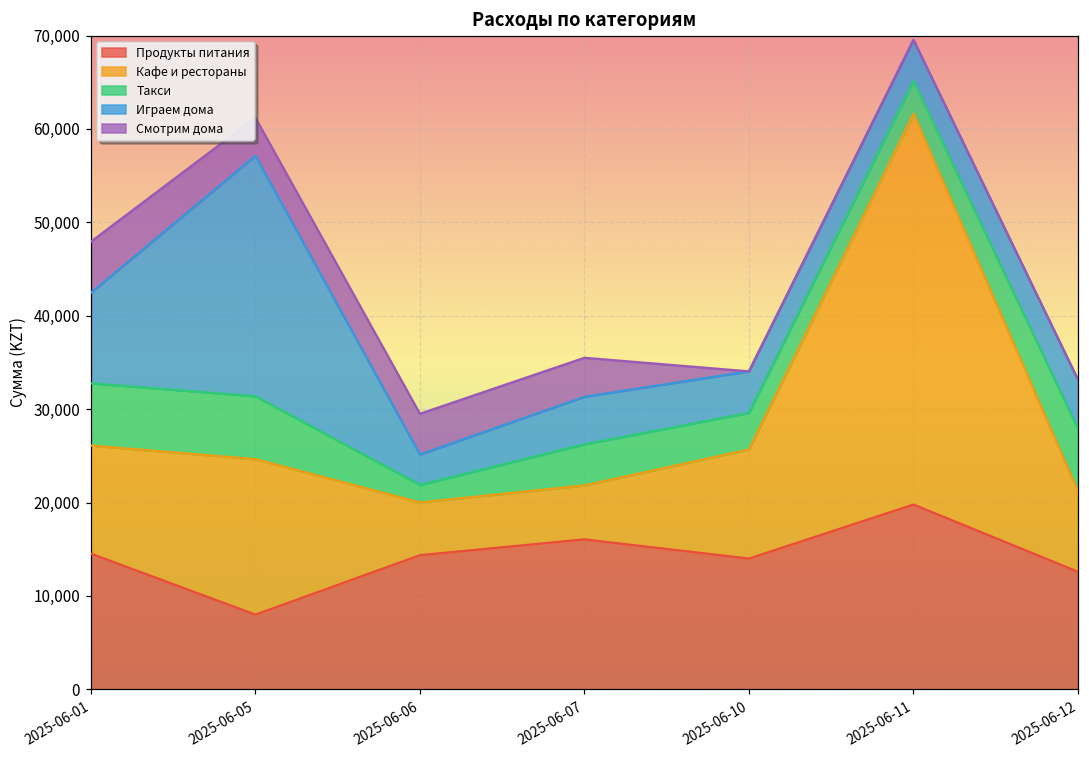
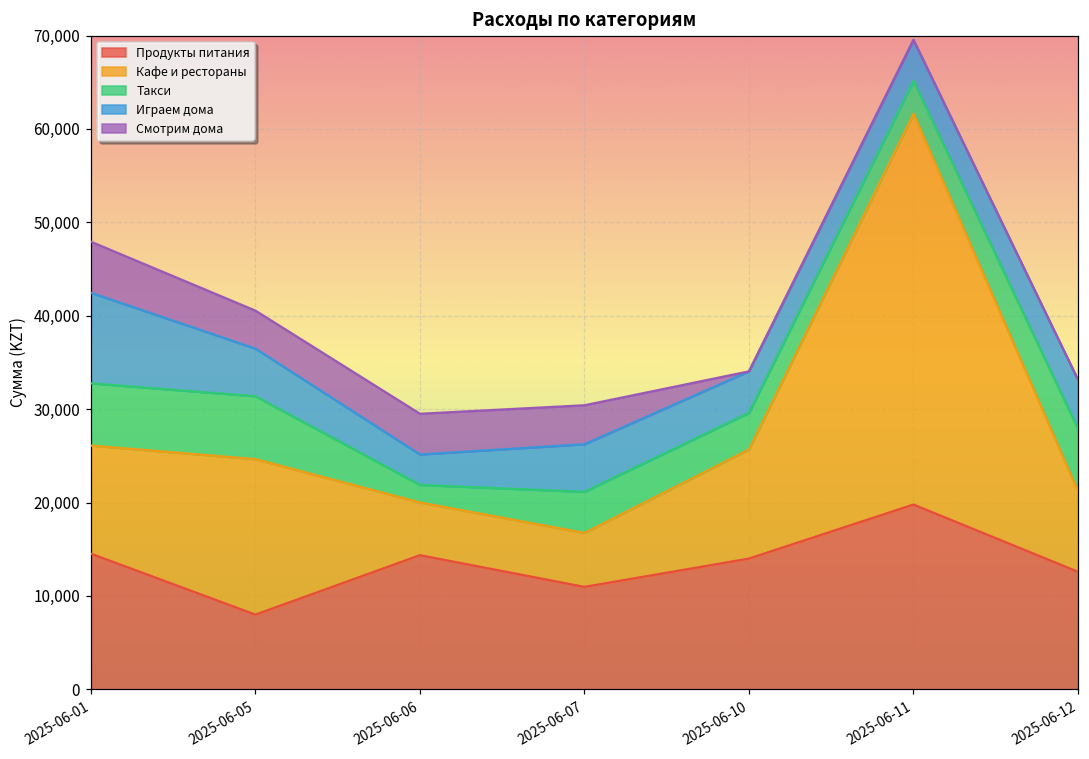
Играем дома, 2025-06-05: 26,000 -> 5,000
Продукты питания, 2025-06-07: 16,000 -> 11,000
